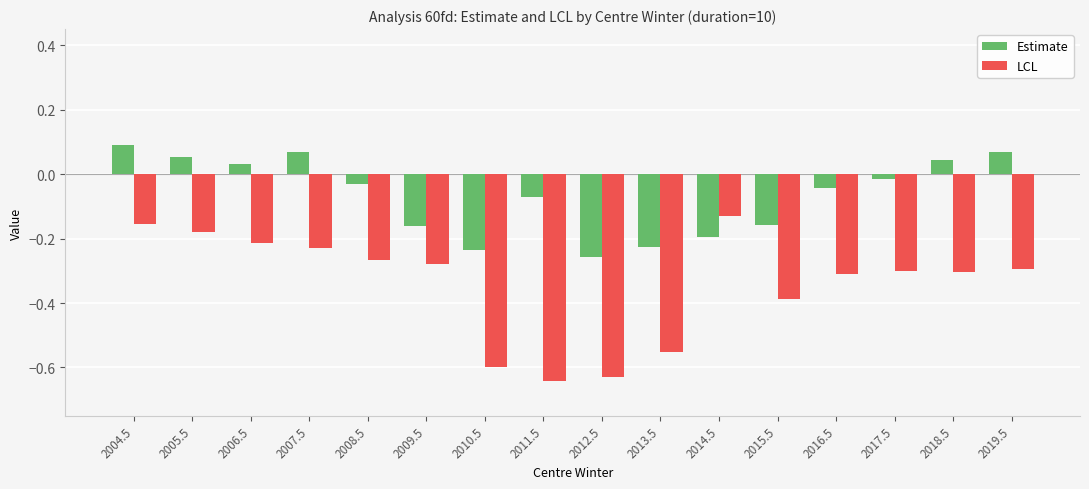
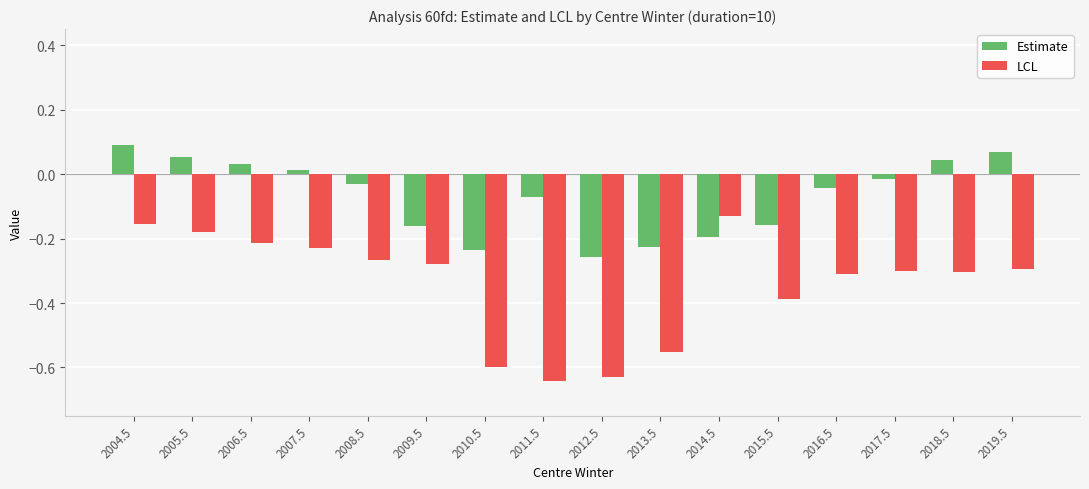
Estimate, 2007.5: 0.07 -> 0.01
